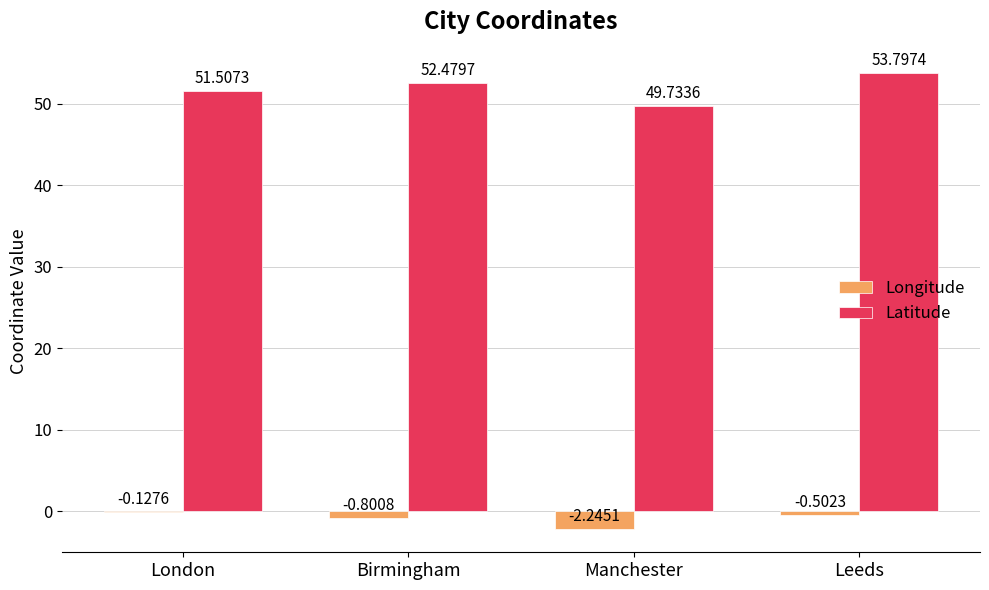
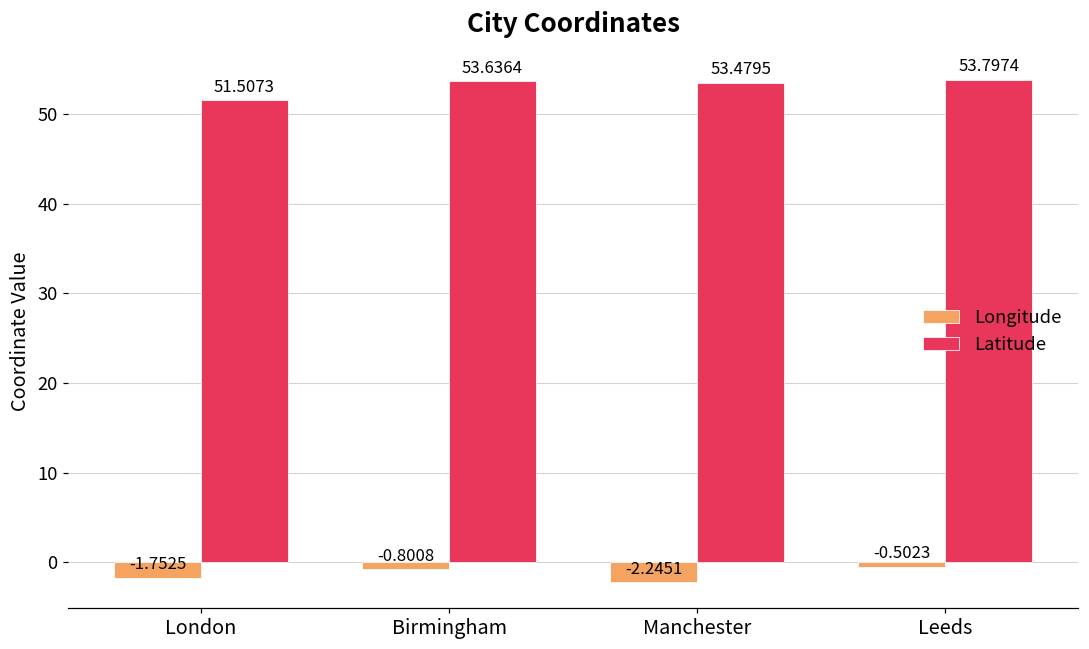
Longitude, London: -0.1276 -> -1.7525
Latitude, Birmingham: 52.4797 -> 53.6364
Latitude, Manchester: 49.7336 -> 53.4795
